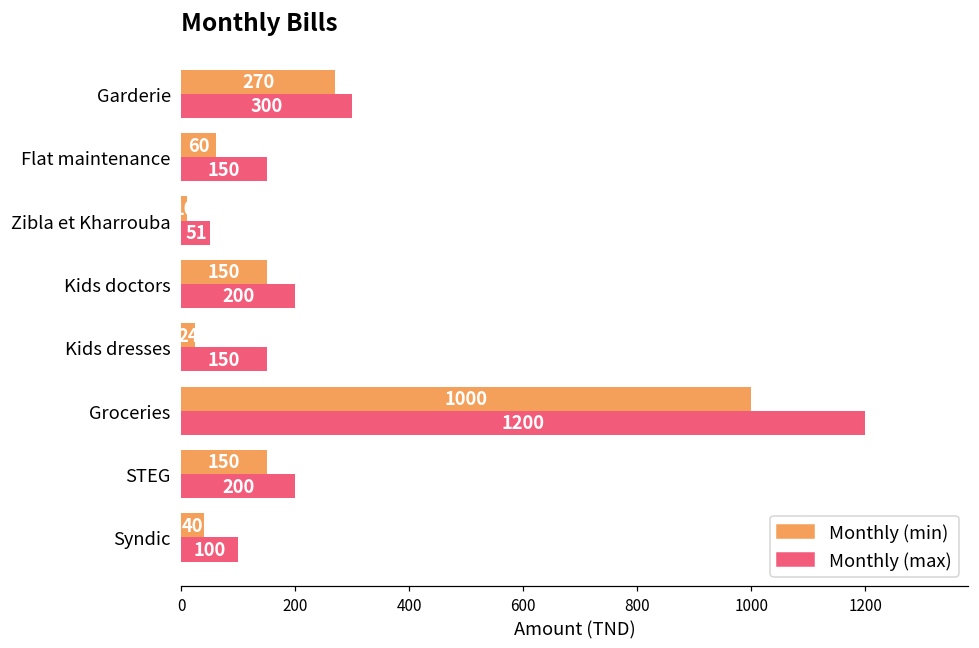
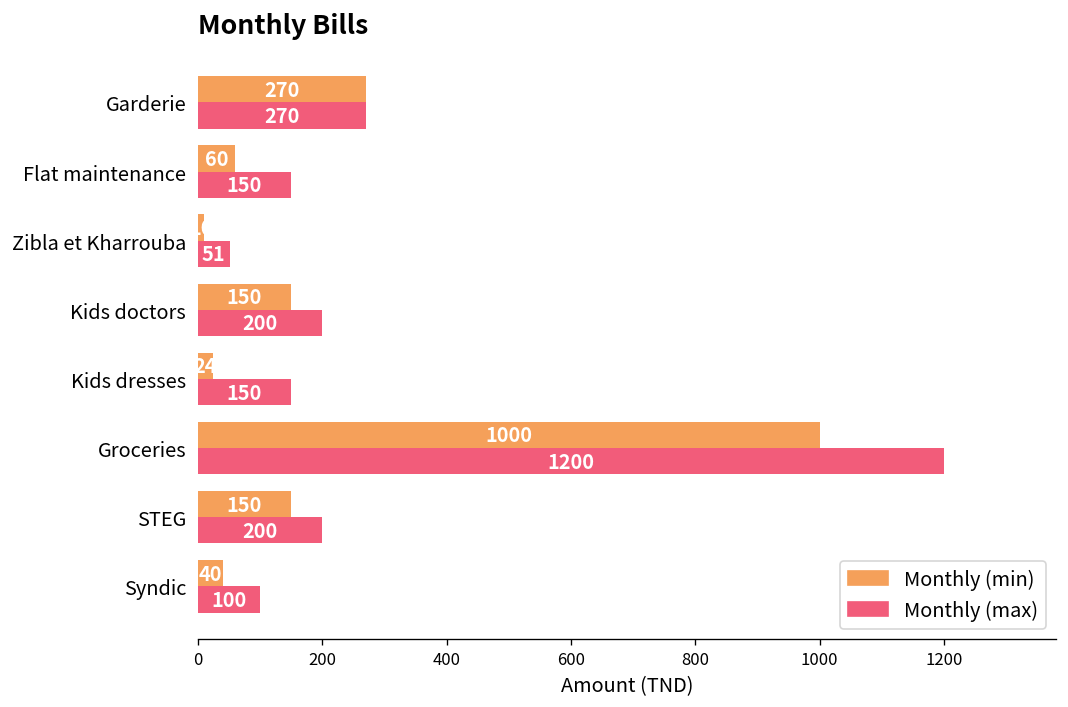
Monthly (max), Garderie: 300 -> 270
